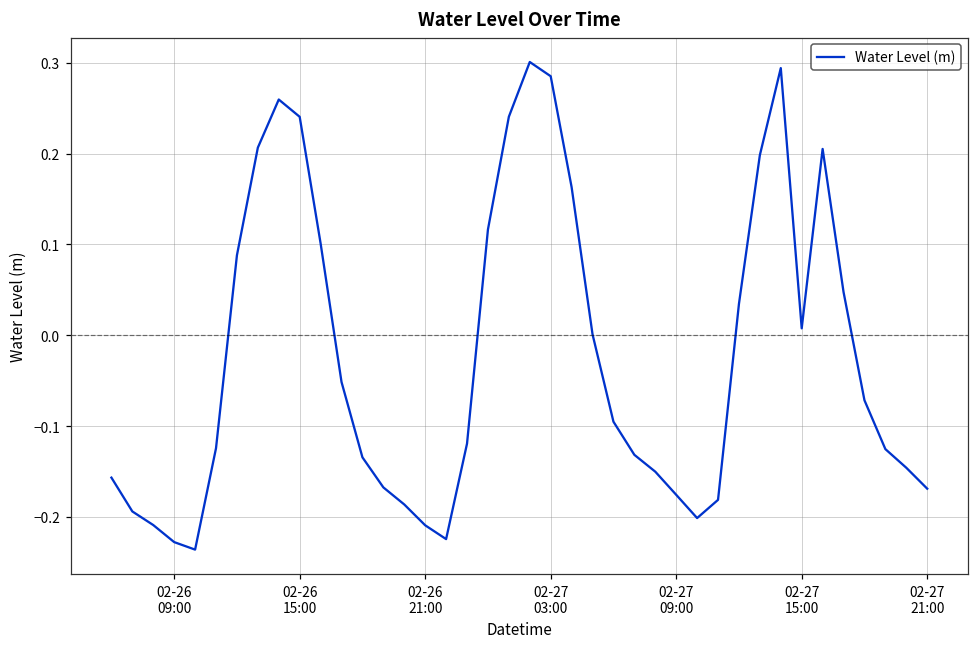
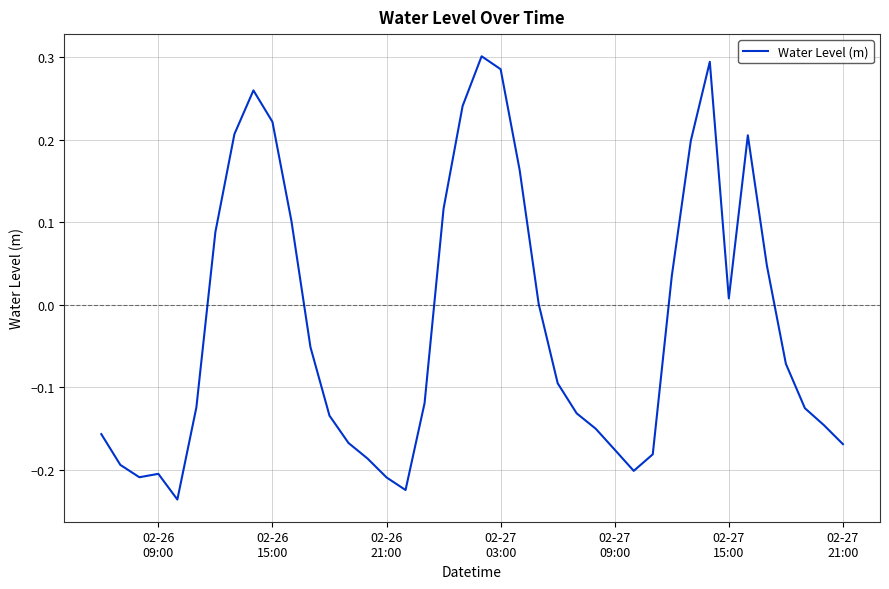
02-26 09:00: -0.23 -> -0.20
02-26 15:00: 0.24 -> 0.22
